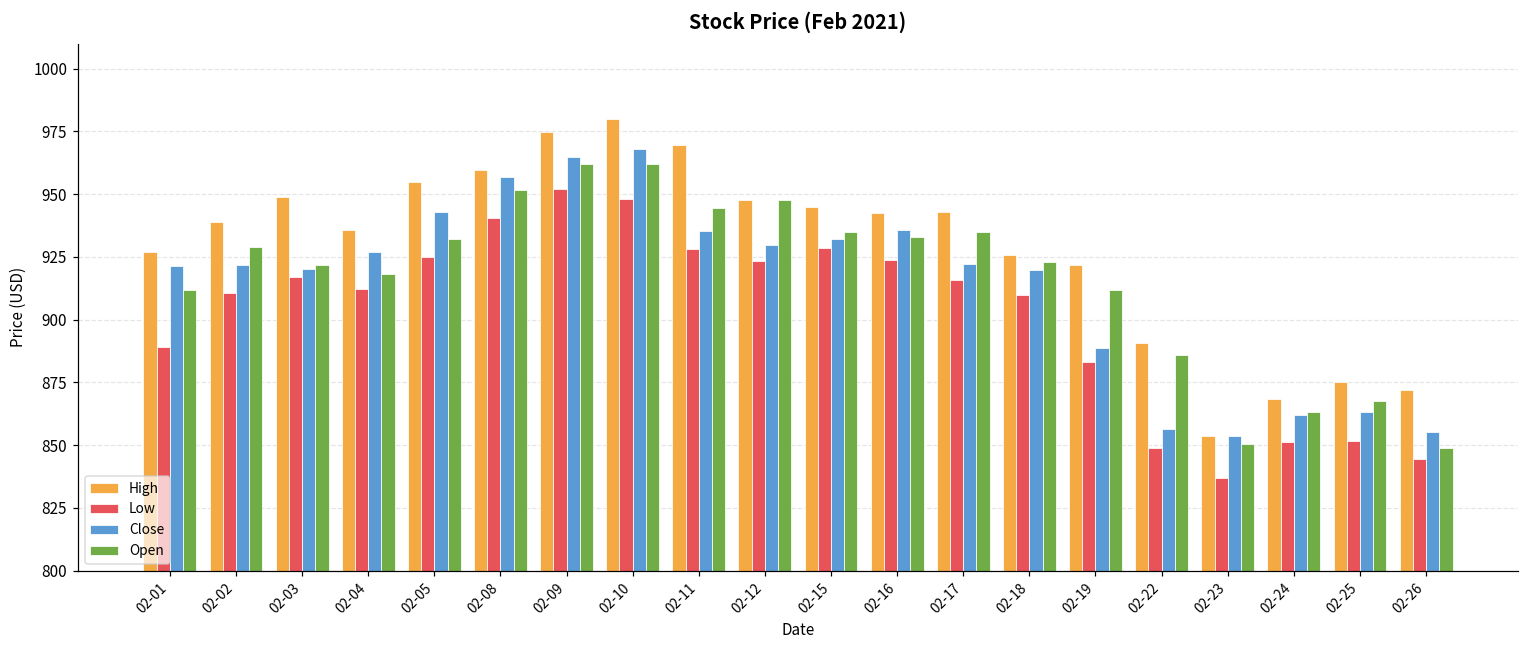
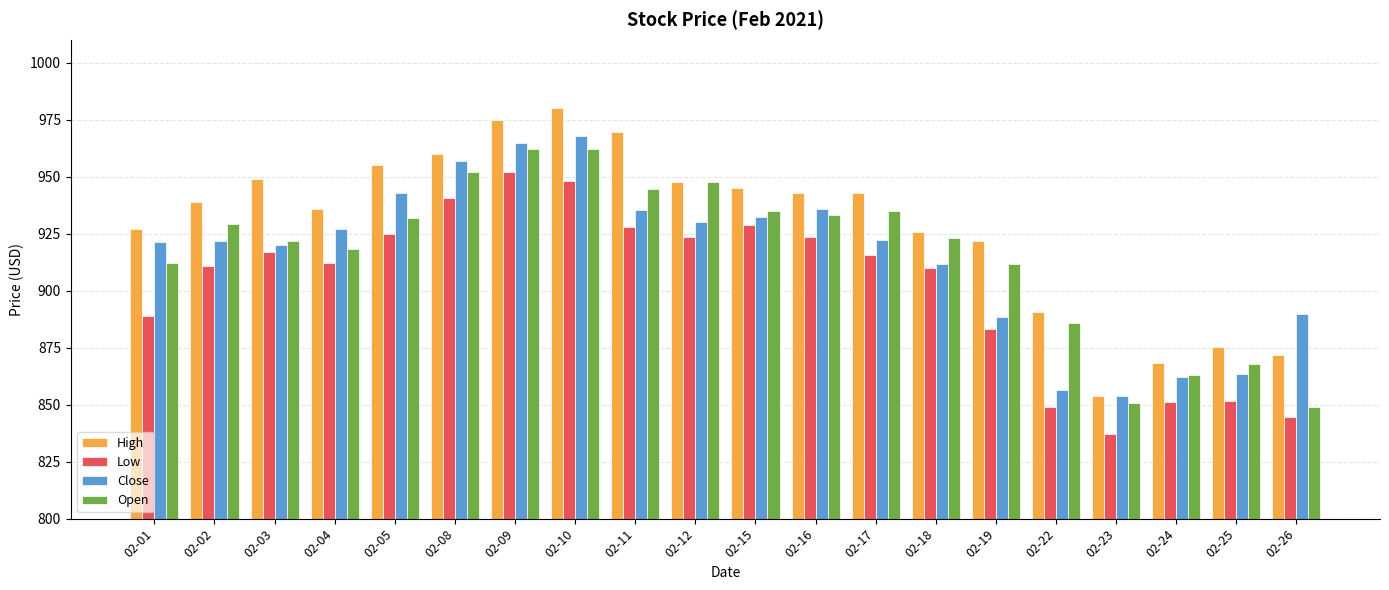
Close, 02-18: 920 -> 912
Close, 02-26: 855 -> 890
